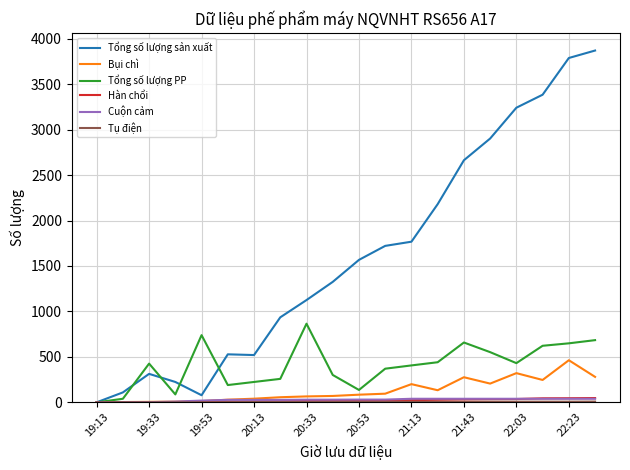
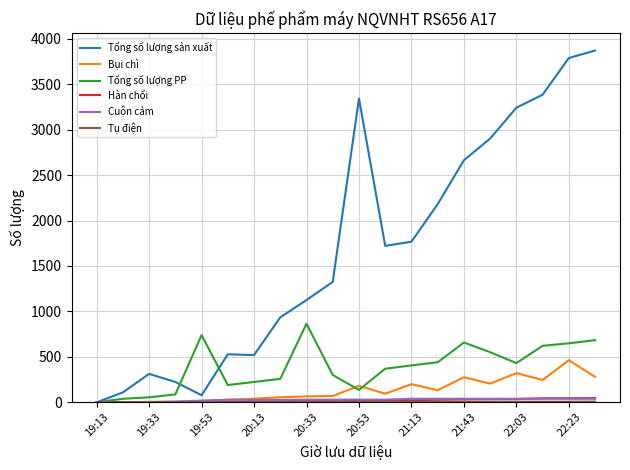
Tổng số lượng PP, 19:33: 400 -> 100
Tổng số lượng sản xuất, 20:53: 1600 -> 3300
Bụi chì, 20:53: 100 -> 200
